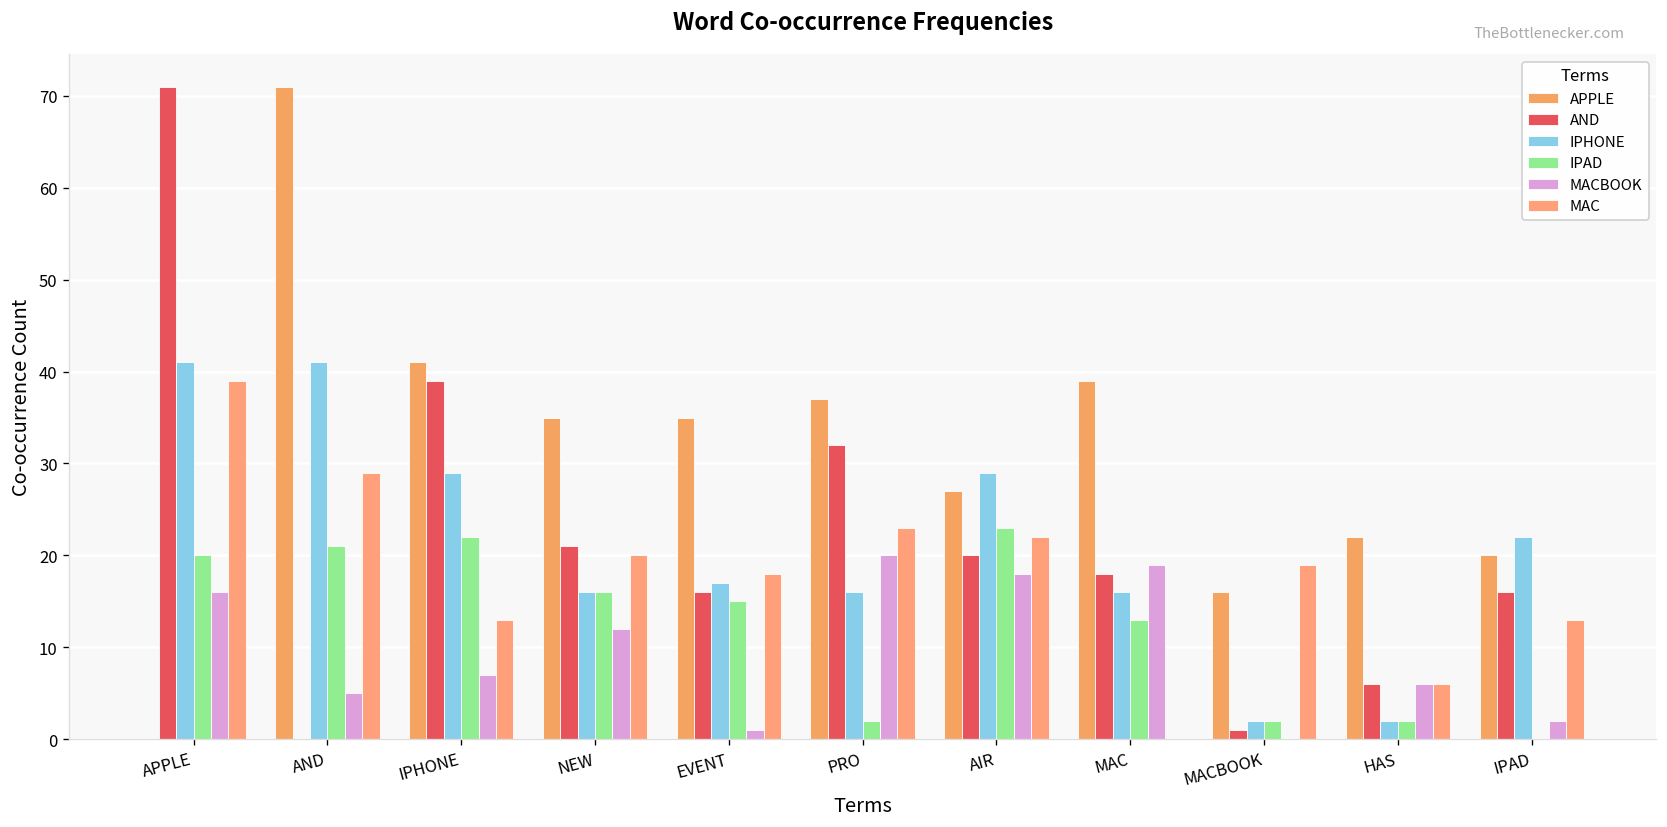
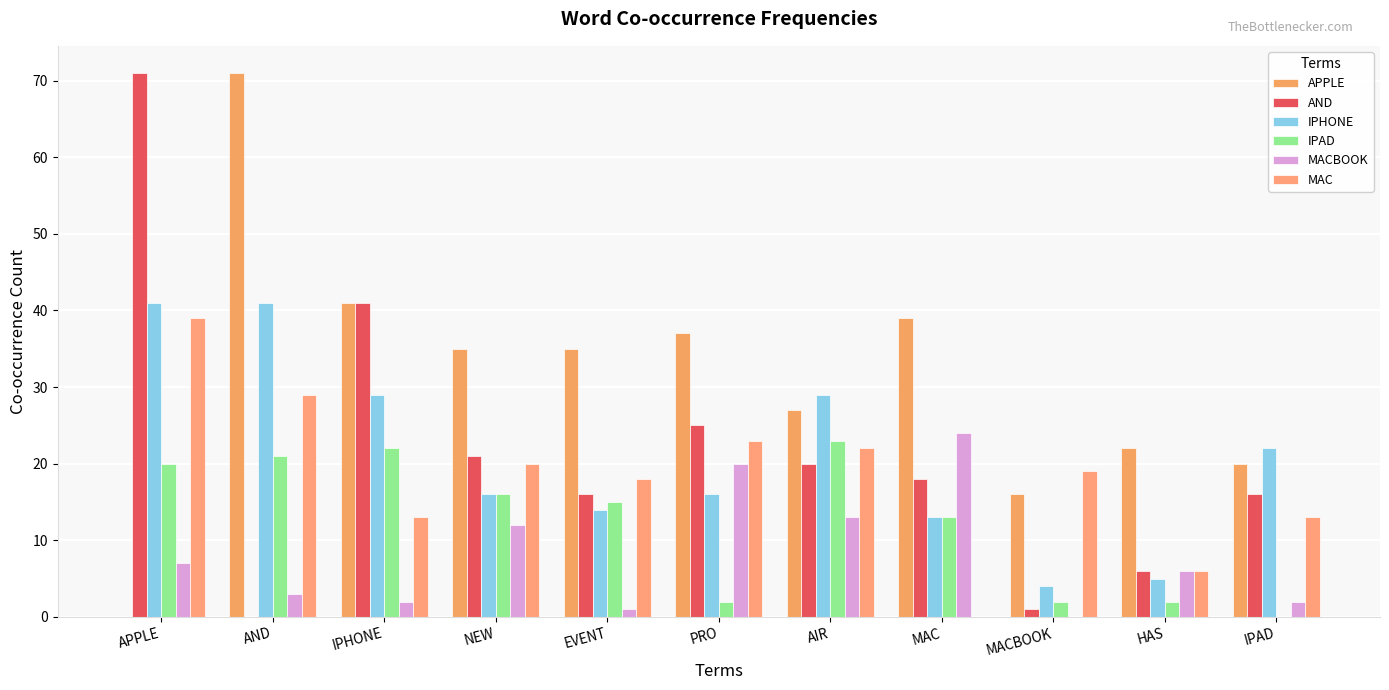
MACBOOK, APPLE: 16 -> 7
MACBOOK, AND: 5 -> 3
AND, IPHONE: 39 -> 41
MACBOOK, IPHONE: 7 -> 2
IPHONE, EVENT: 17 -> 14
AND, PRO: 32 -> 25
MACBOOK, AIR: 18 -> 13
IPHONE, MAC: 16 -> 13
MACBOOK, MAC: 19 -> 24
IPHONE, MACBOOK: 2 -> 4
IPHONE, HAS: 2 -> 5
